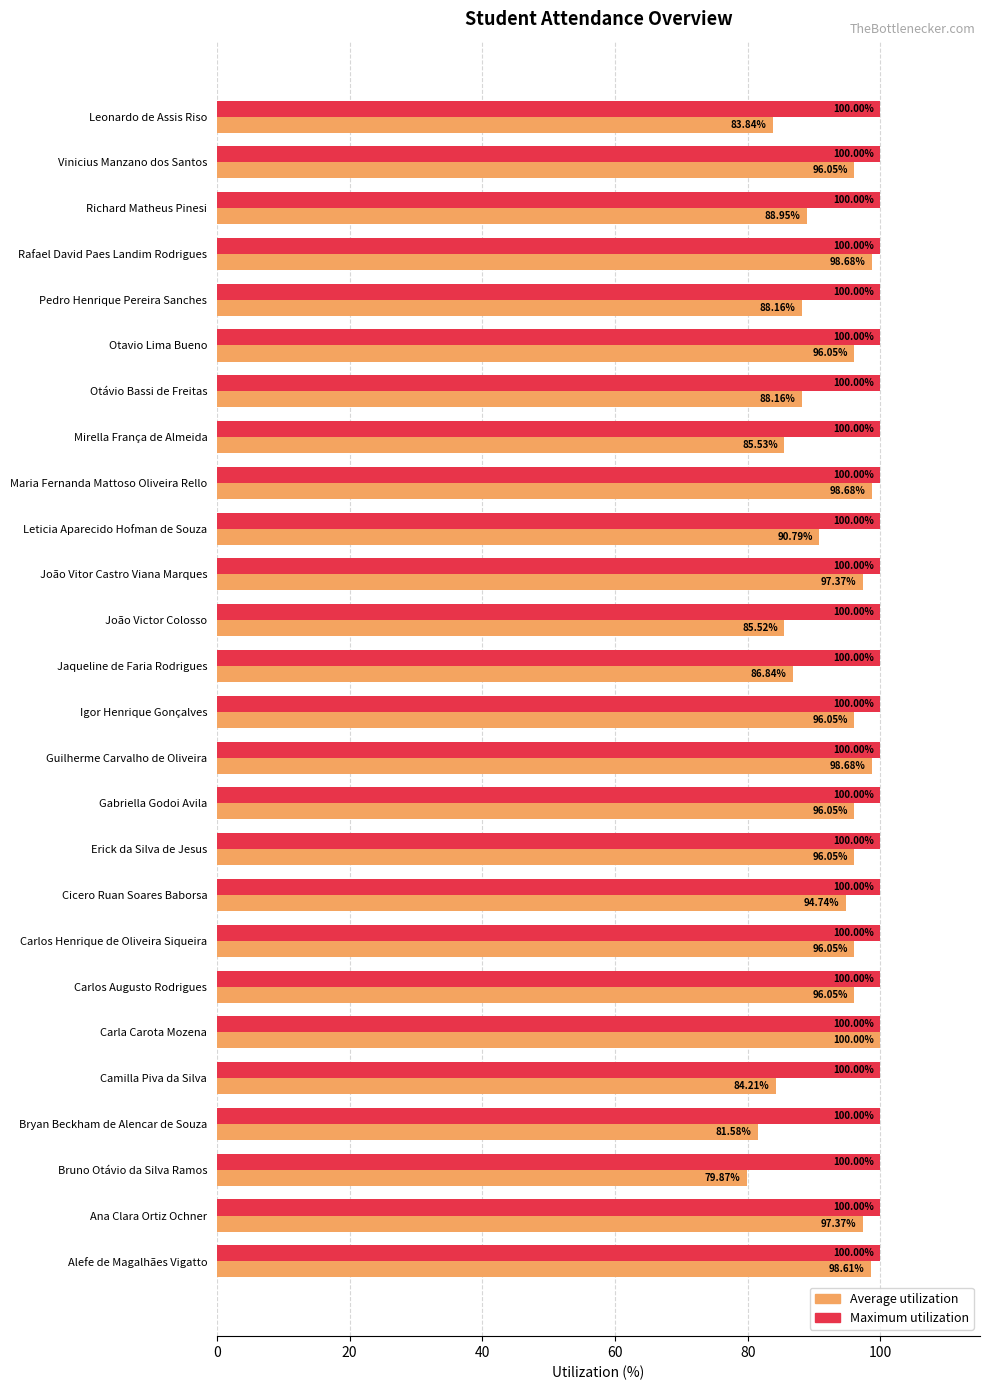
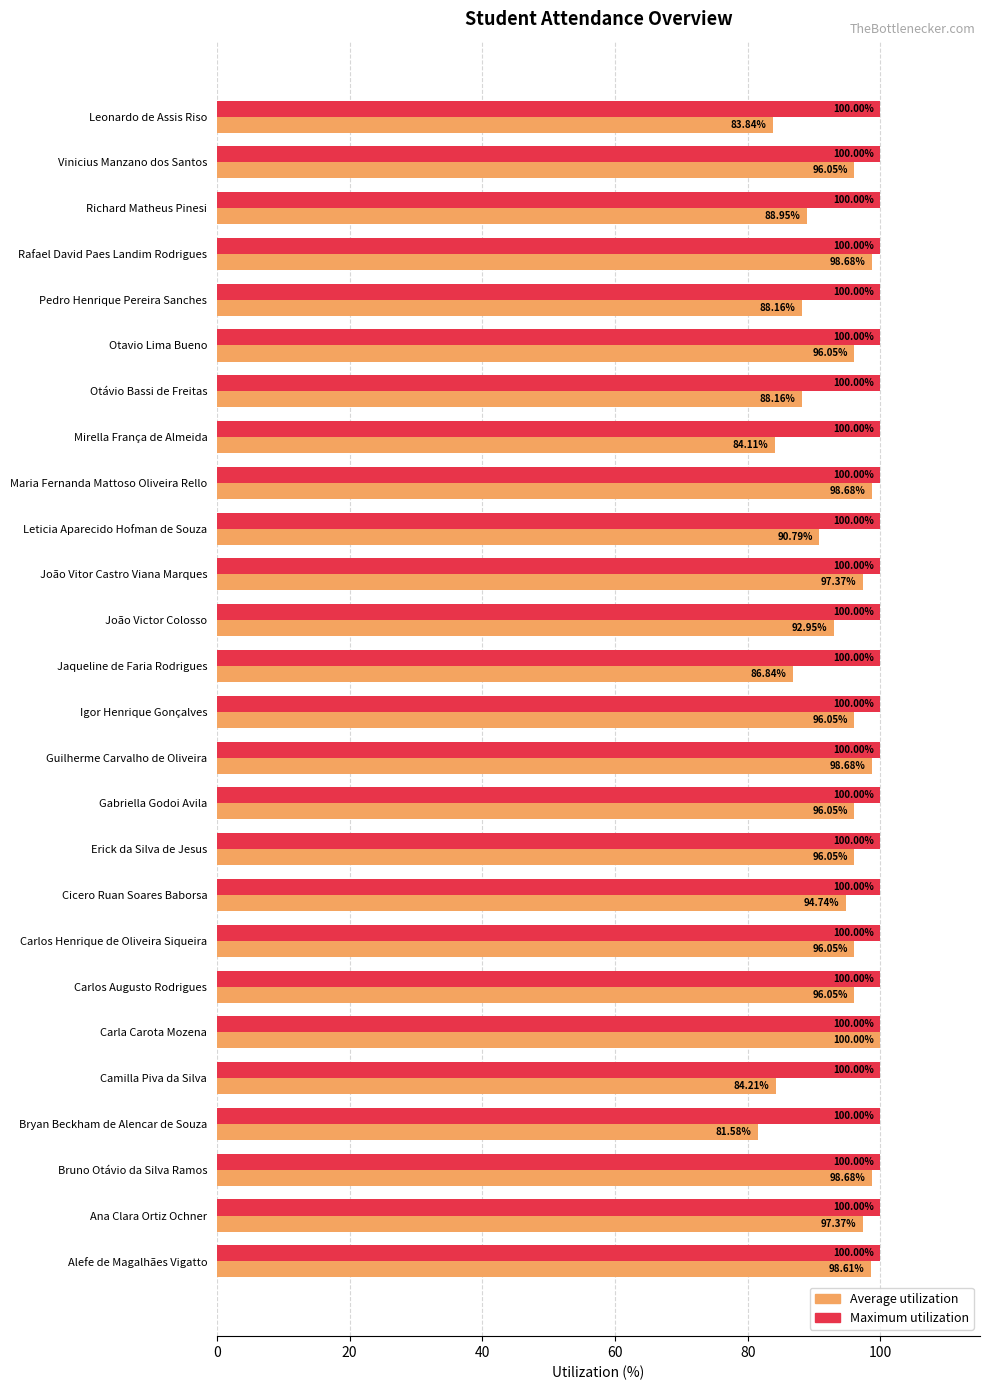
Average utilization, Mirella França de Almeida: 85.53% -> 84.11%
Average utilization, João Victor Colosso: 85.52% -> 92.95%
Average utilization, Bruno Otávio da Silva Ramos: 79.87% -> 98.68%
